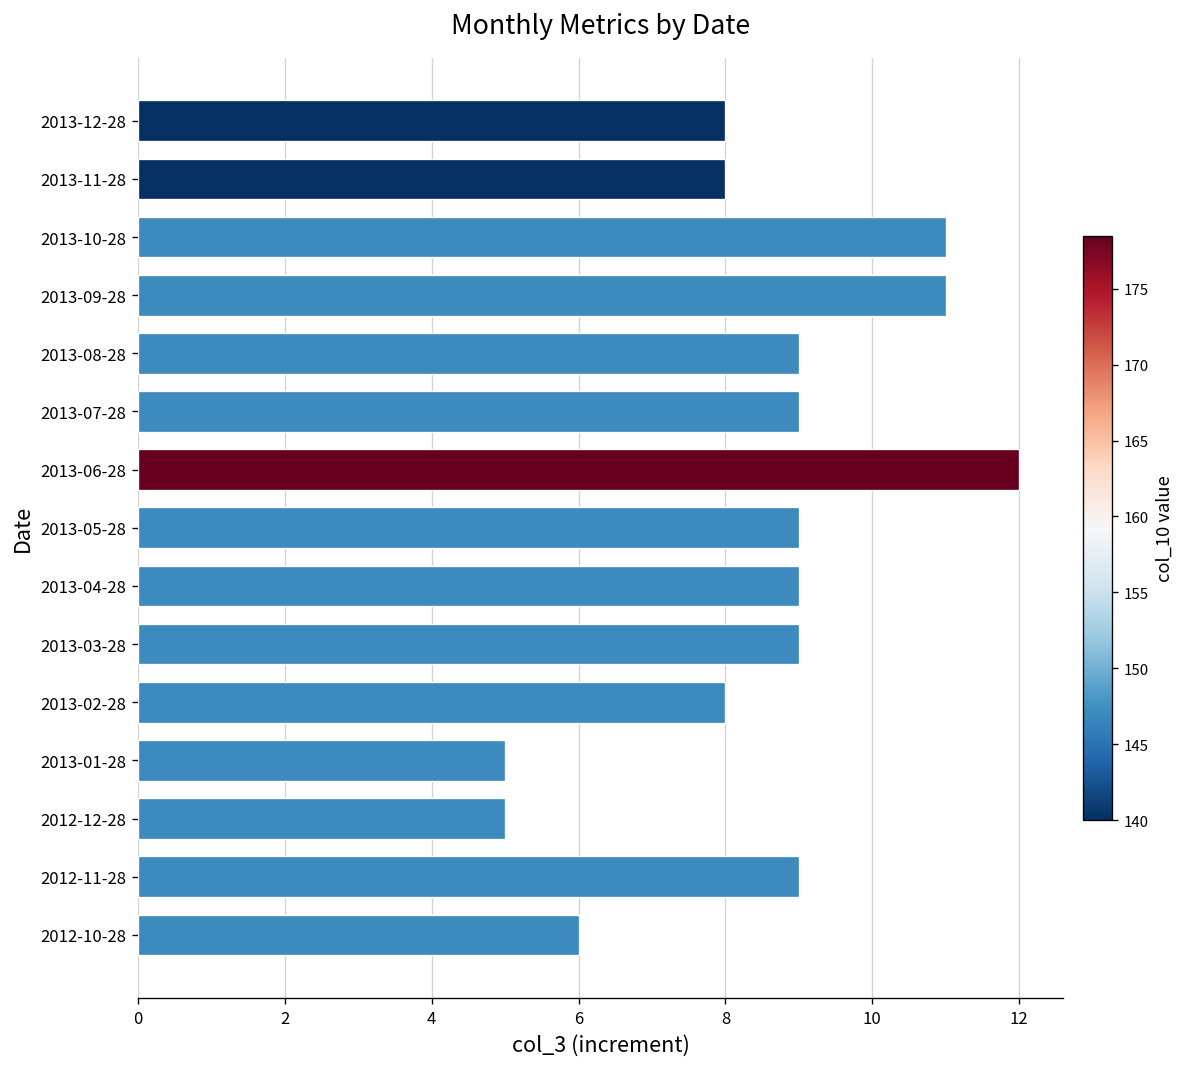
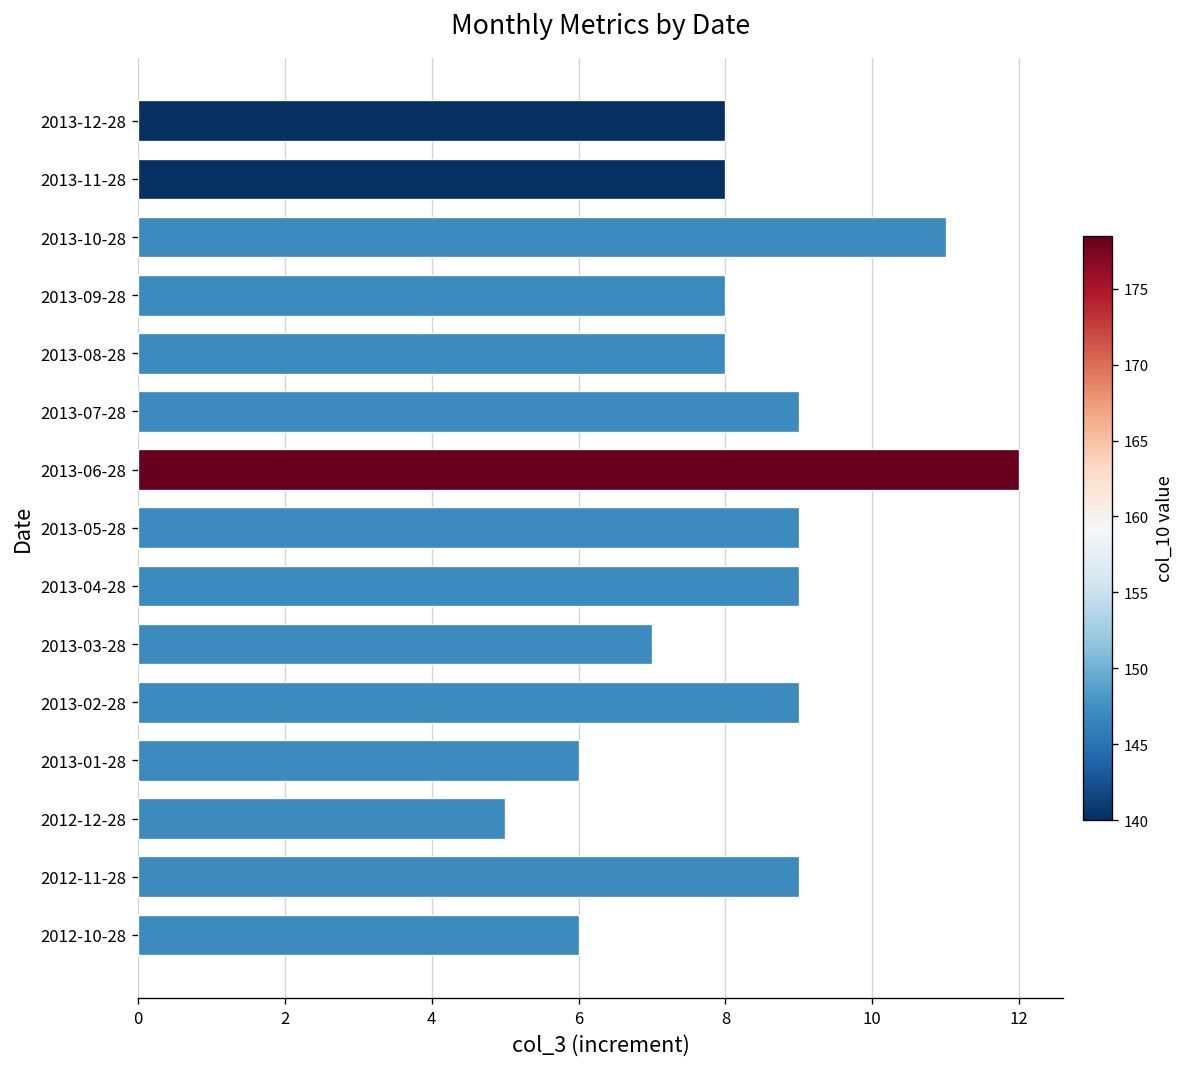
2013-09-28: 11 -> 8
2013-08-28: 9 -> 8
2013-03-28: 9 -> 7
2013-02-28: 8 -> 9
2013-01-28: 5 -> 6
